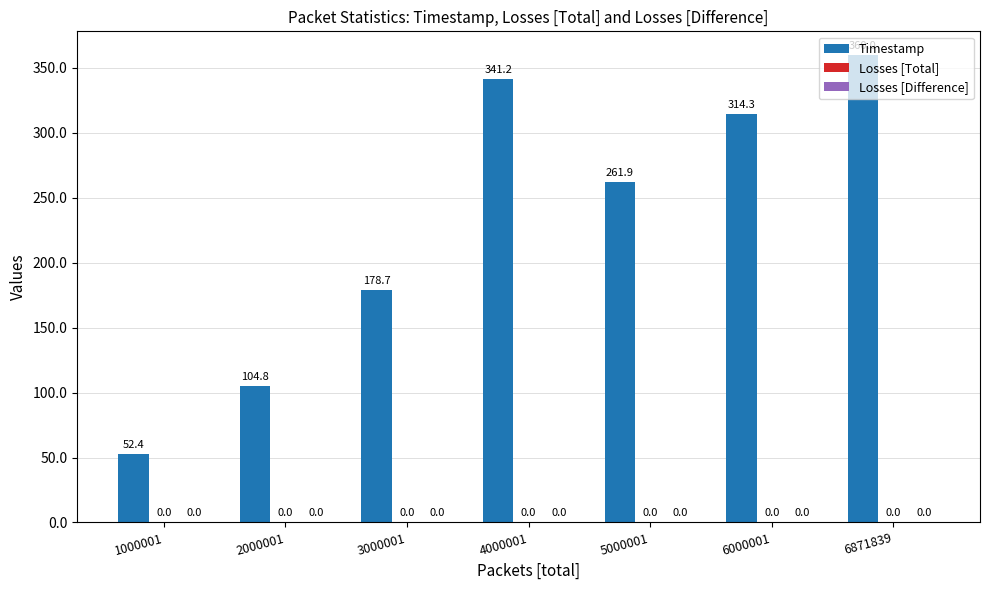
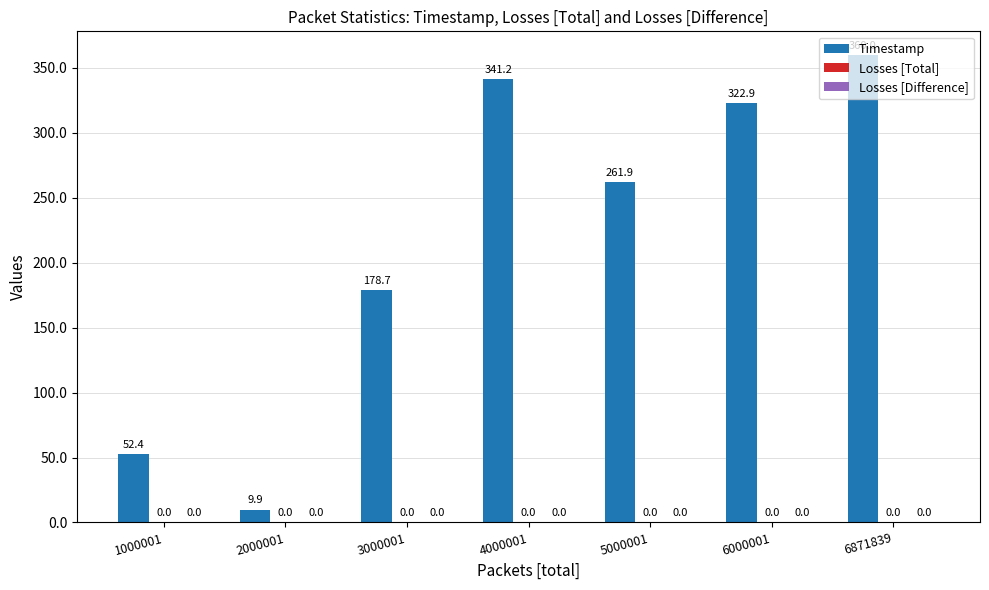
Timestamp, 2000001: 104.8 -> 9.9
Timestamp, 6000001: 314.3 -> 322.9
